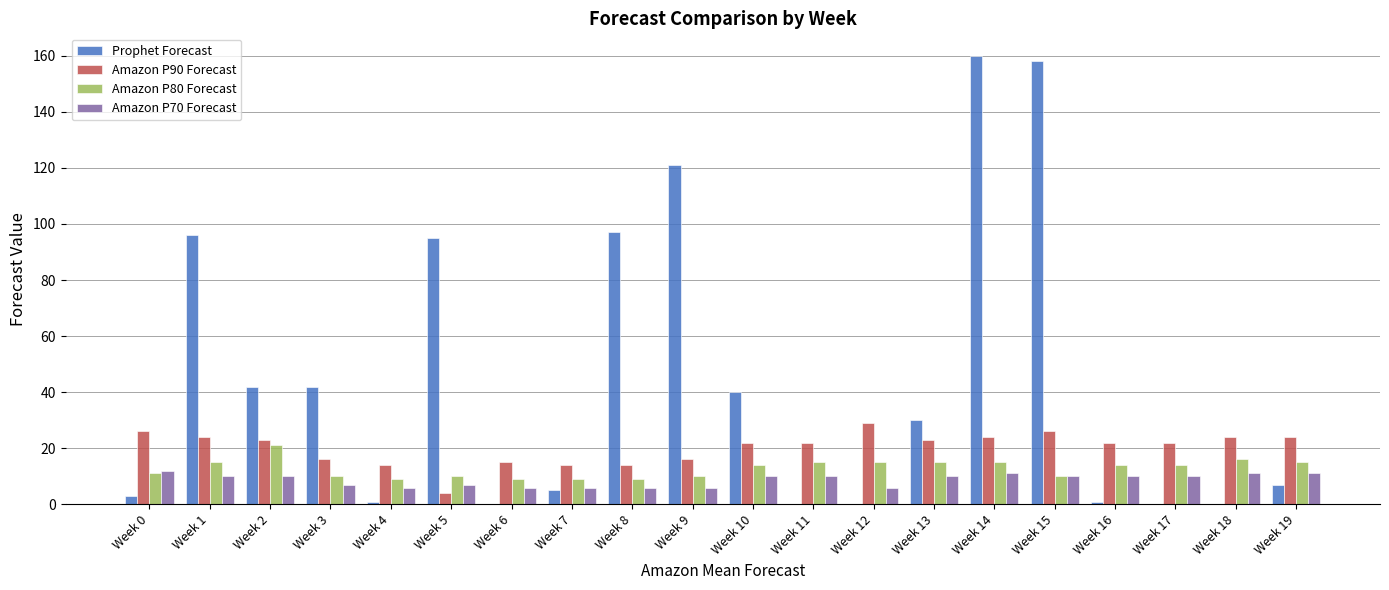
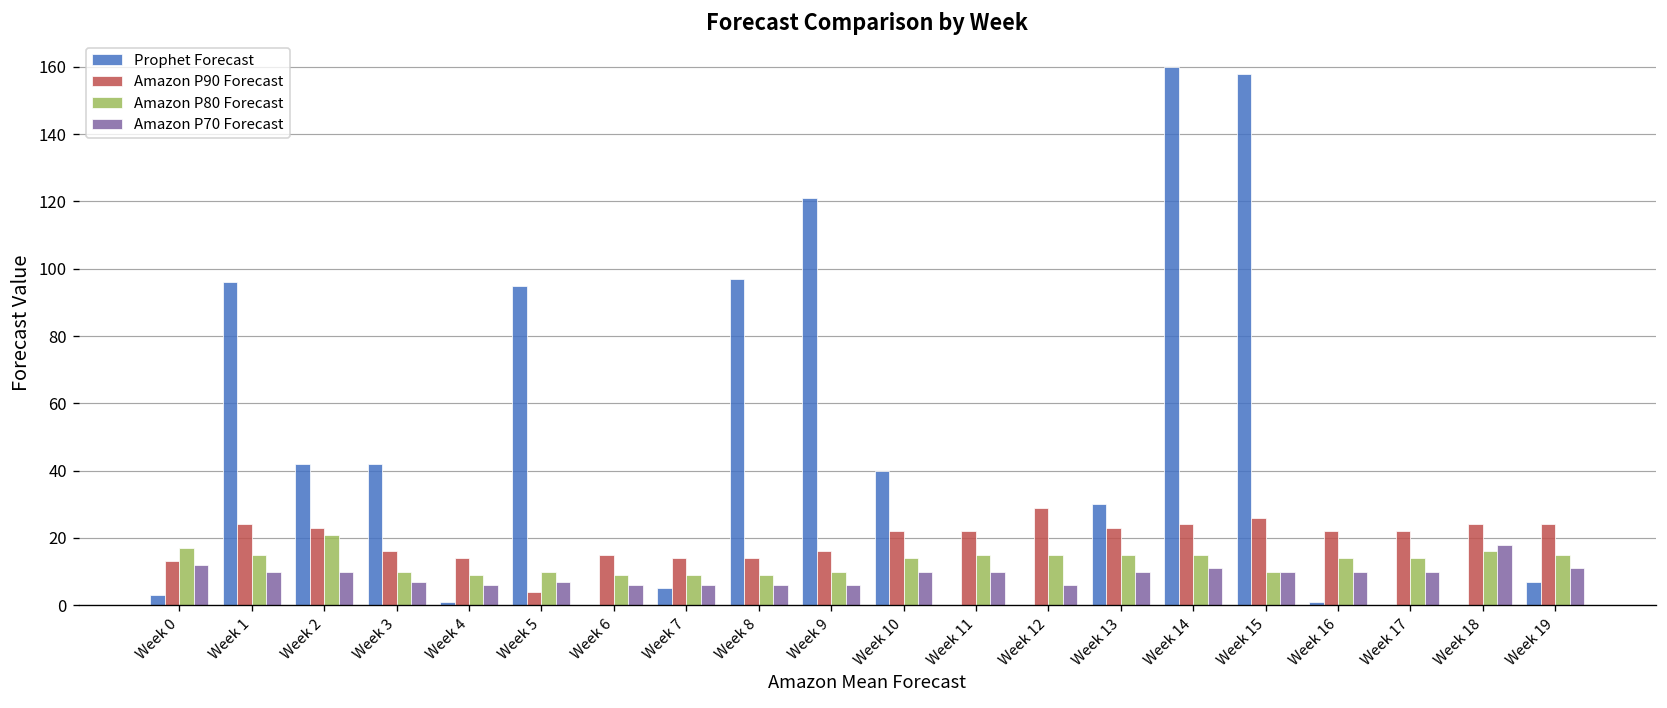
Amazon P90 Forecast, Week 0: 26 -> 13
Amazon P80 Forecast, Week 0: 11 -> 17
Amazon P70 Forecast, Week 18: 11 -> 18
